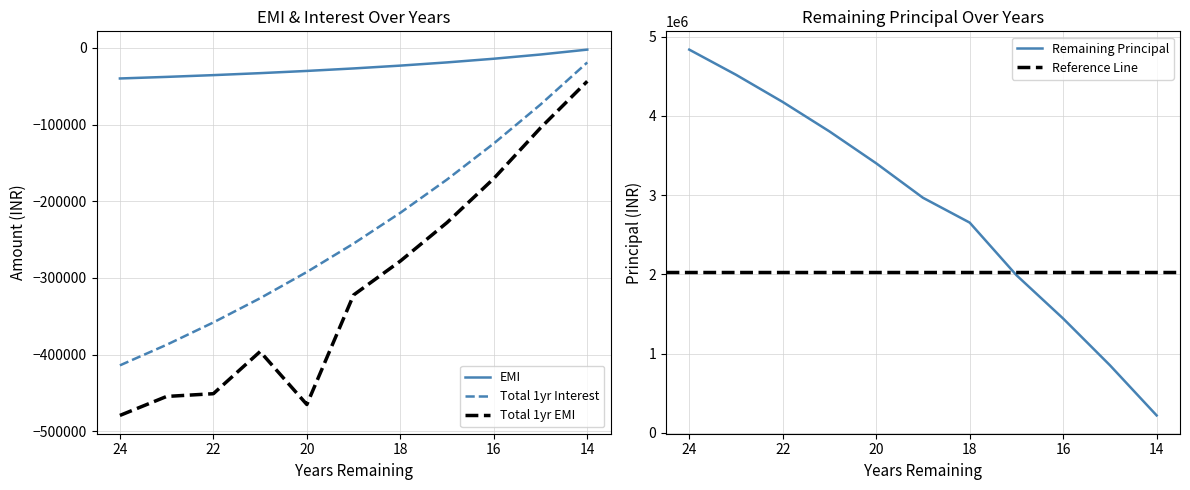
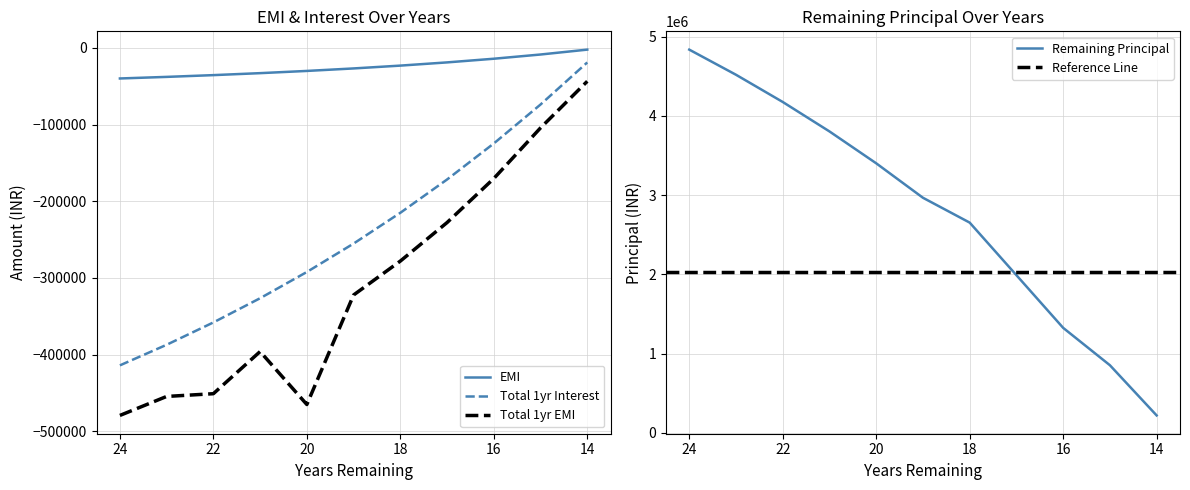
Remaining Principal Over Years, 16: 1400000 -> 1300000
